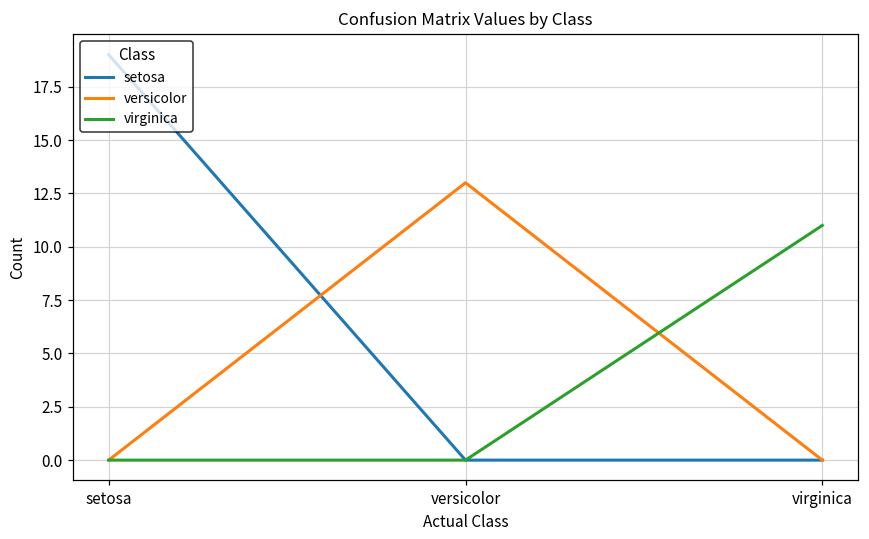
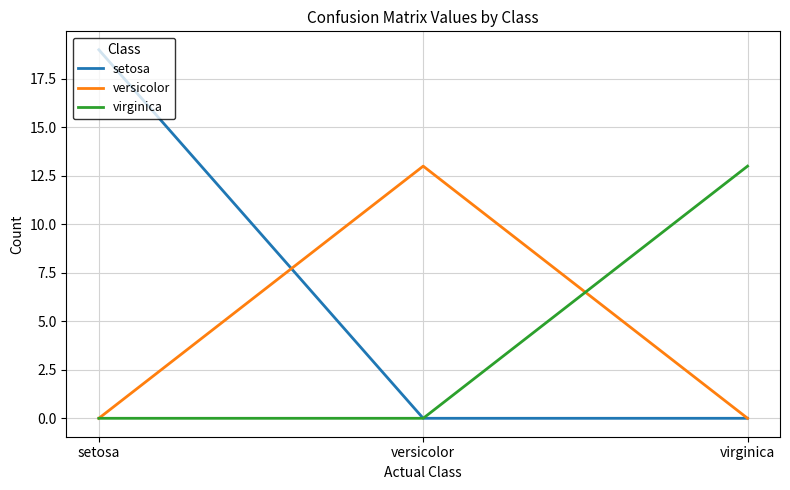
virginica, virginica: 11 -> 13
